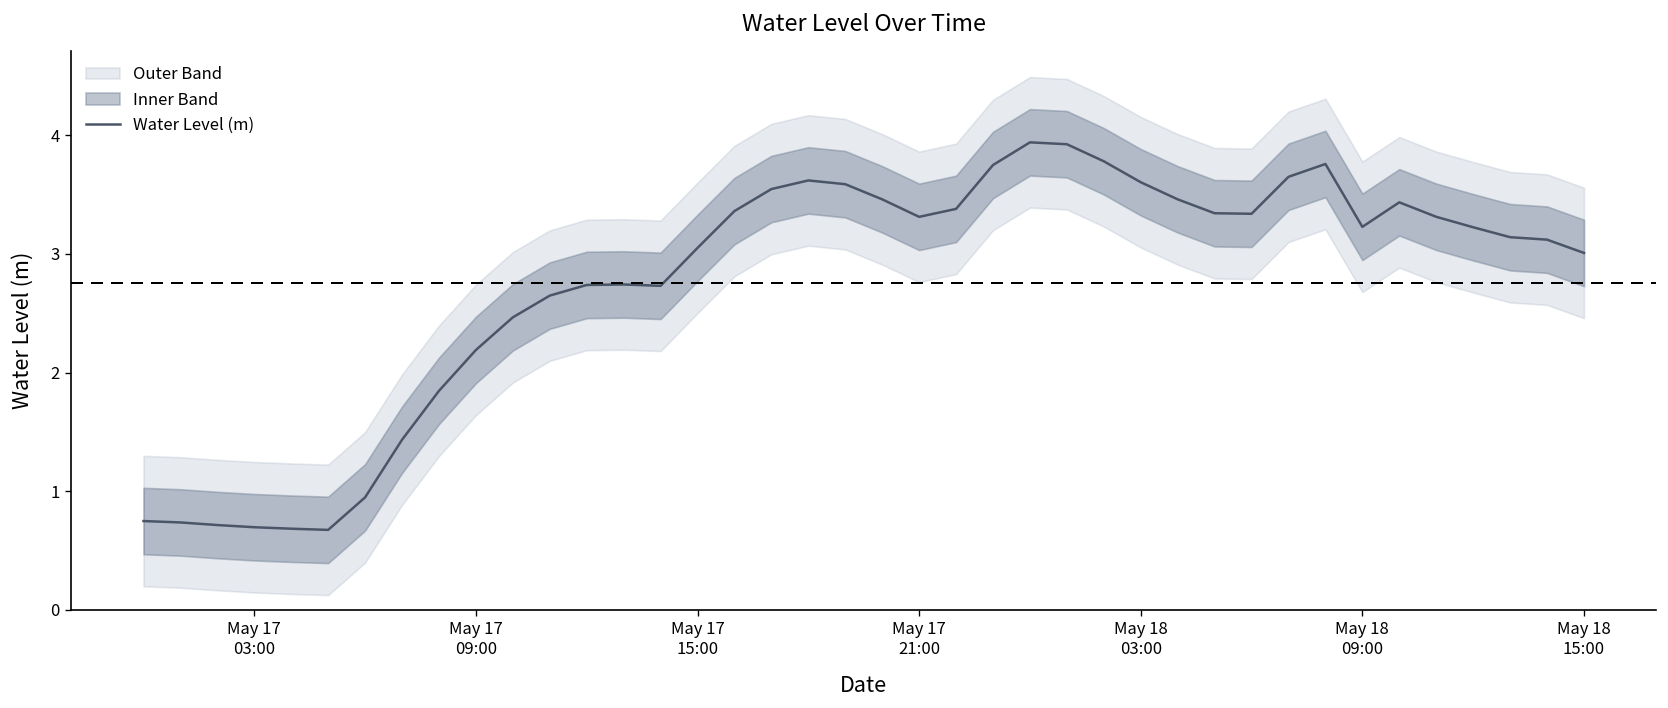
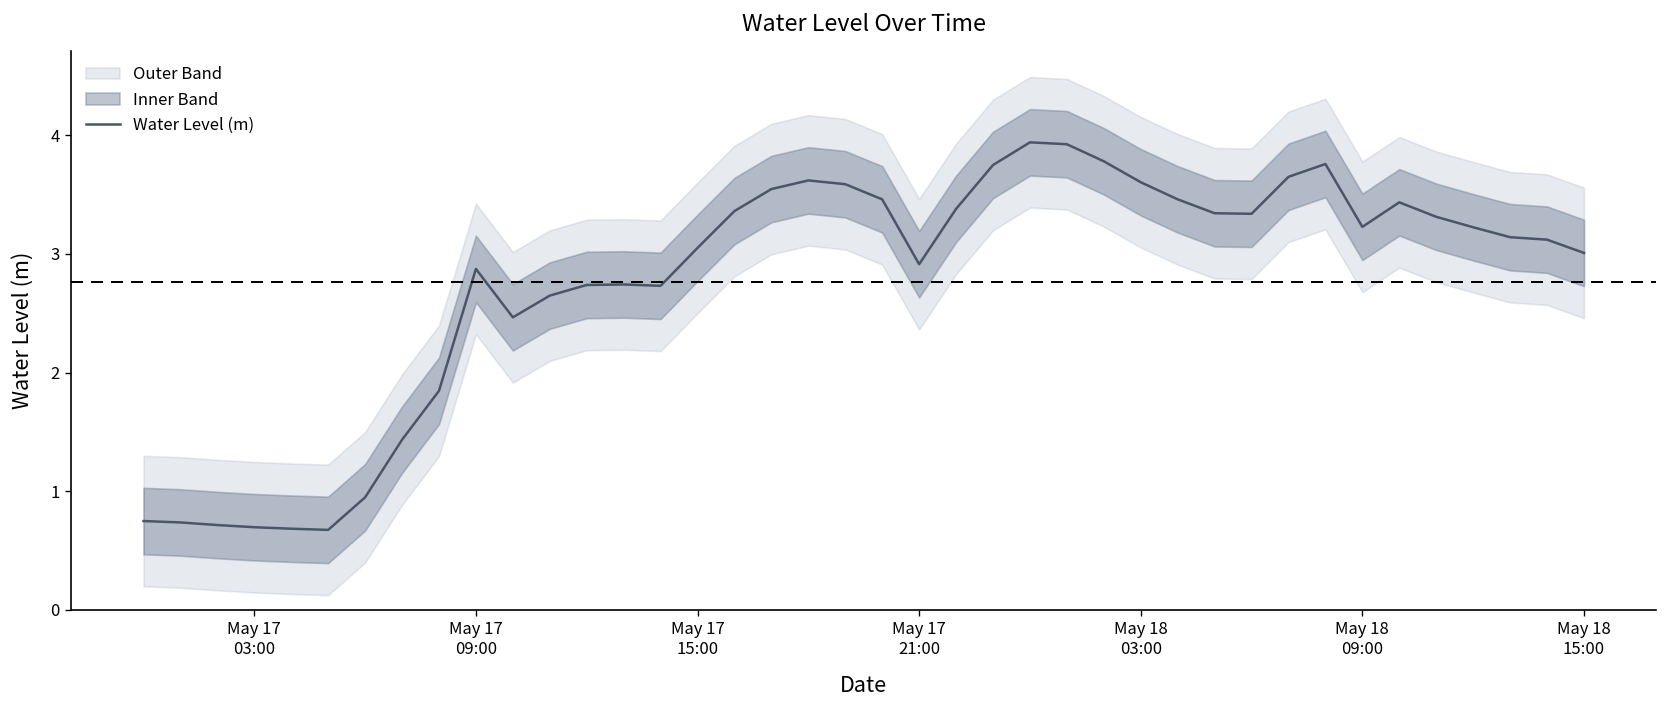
Water Level (m), May 17 09:00: 2.2 -> 2.9
Water Level (m), May 17 21:00: 3.3 -> 2.9
